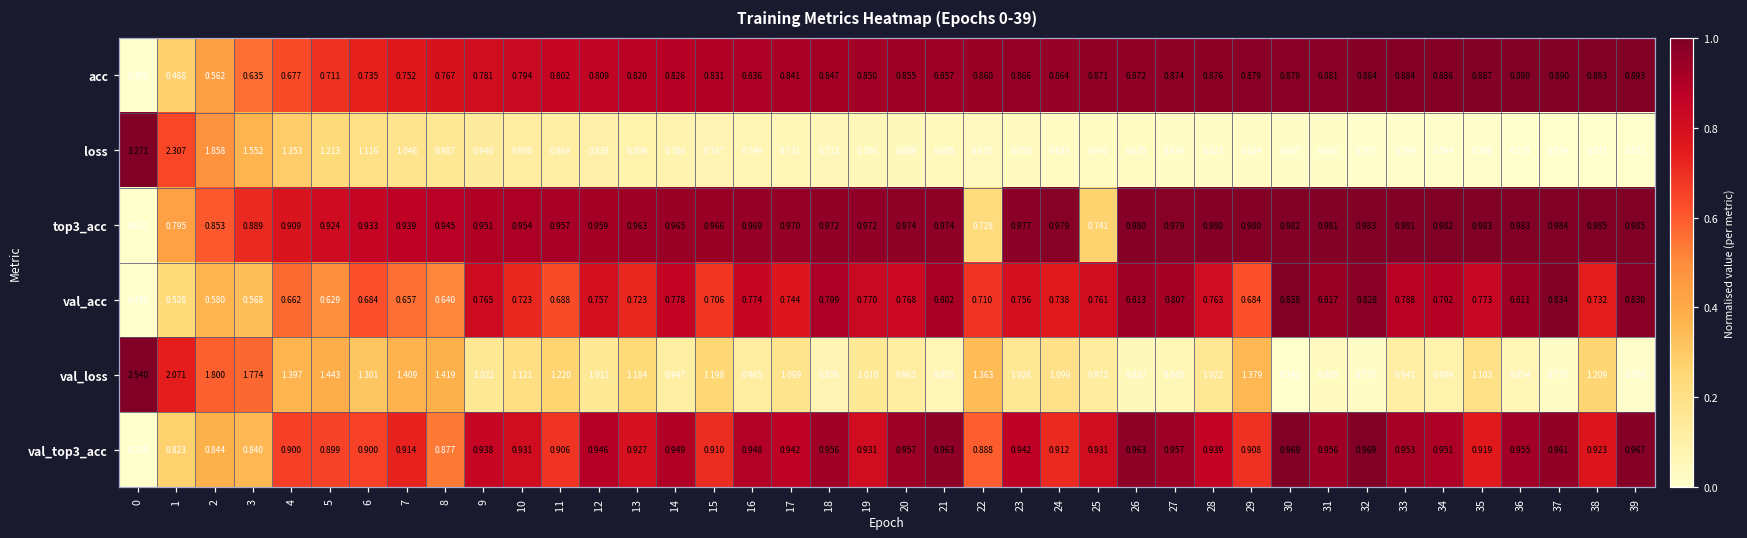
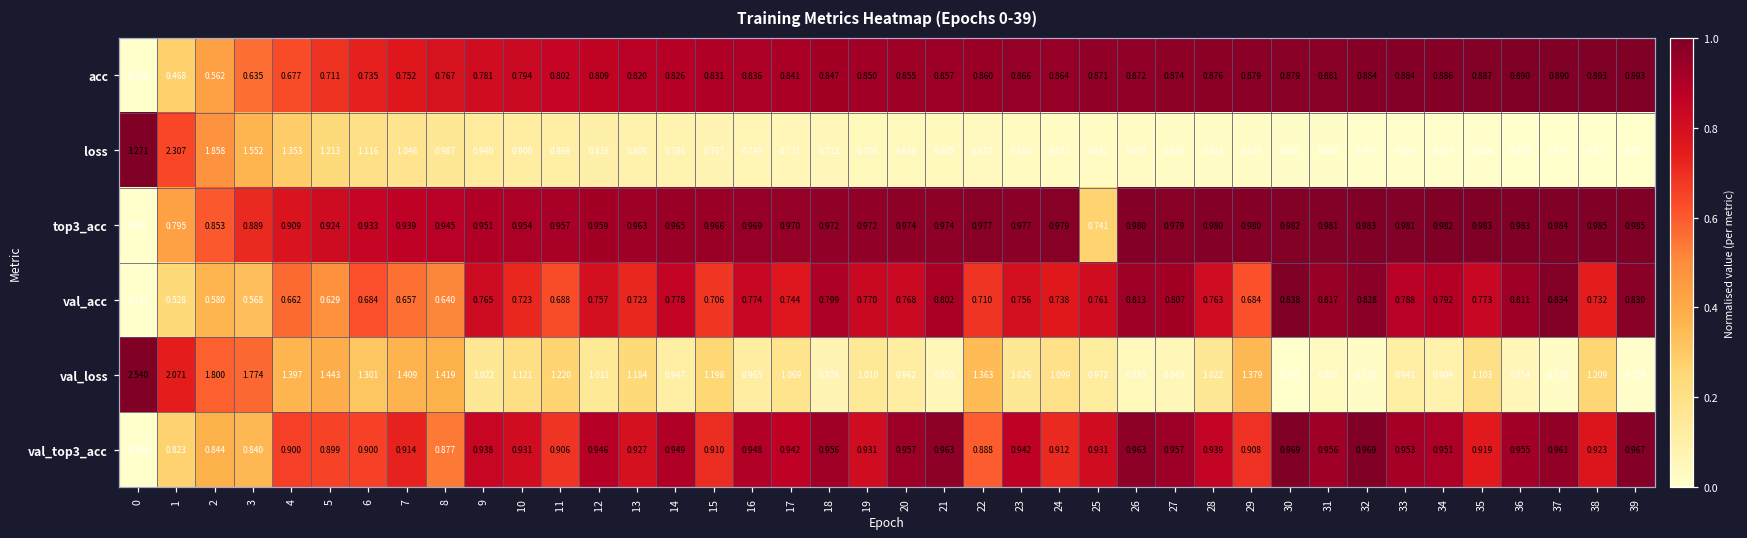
top3_acc, 22: 0.728 -> 0.977
